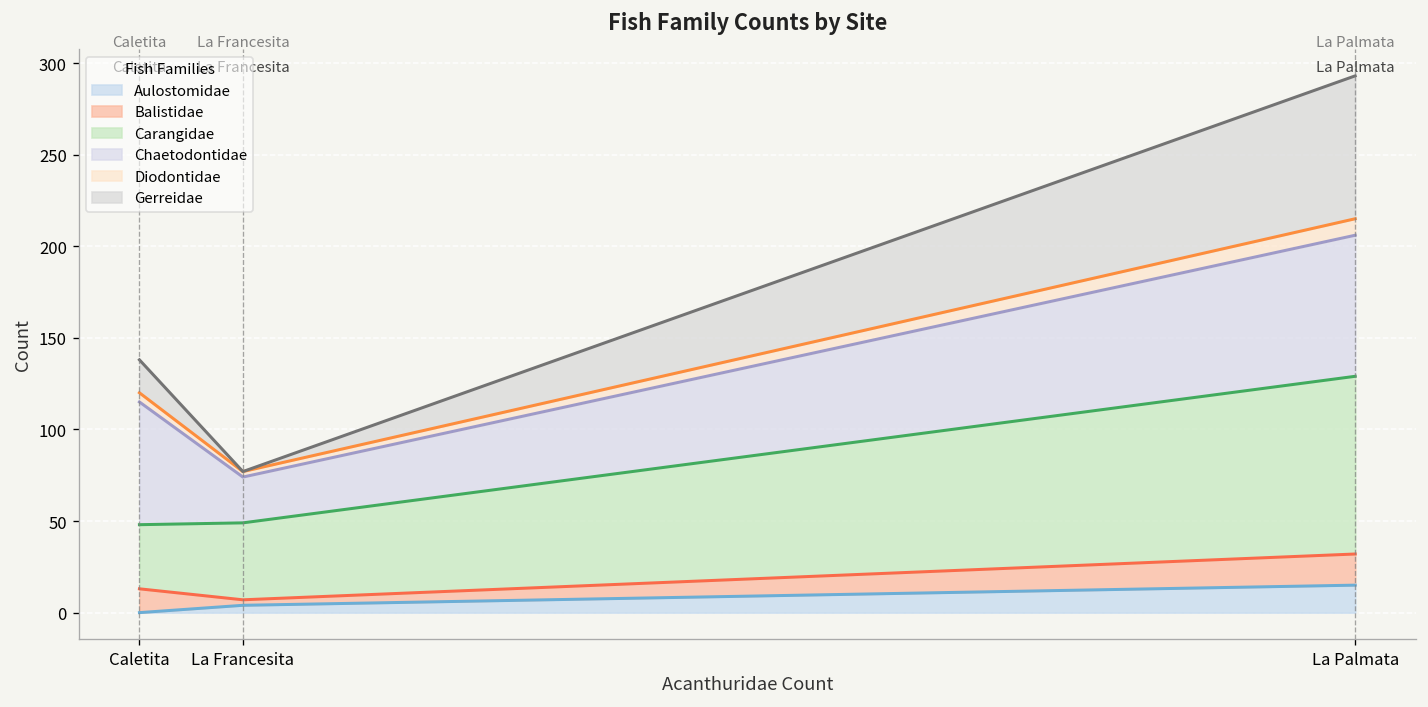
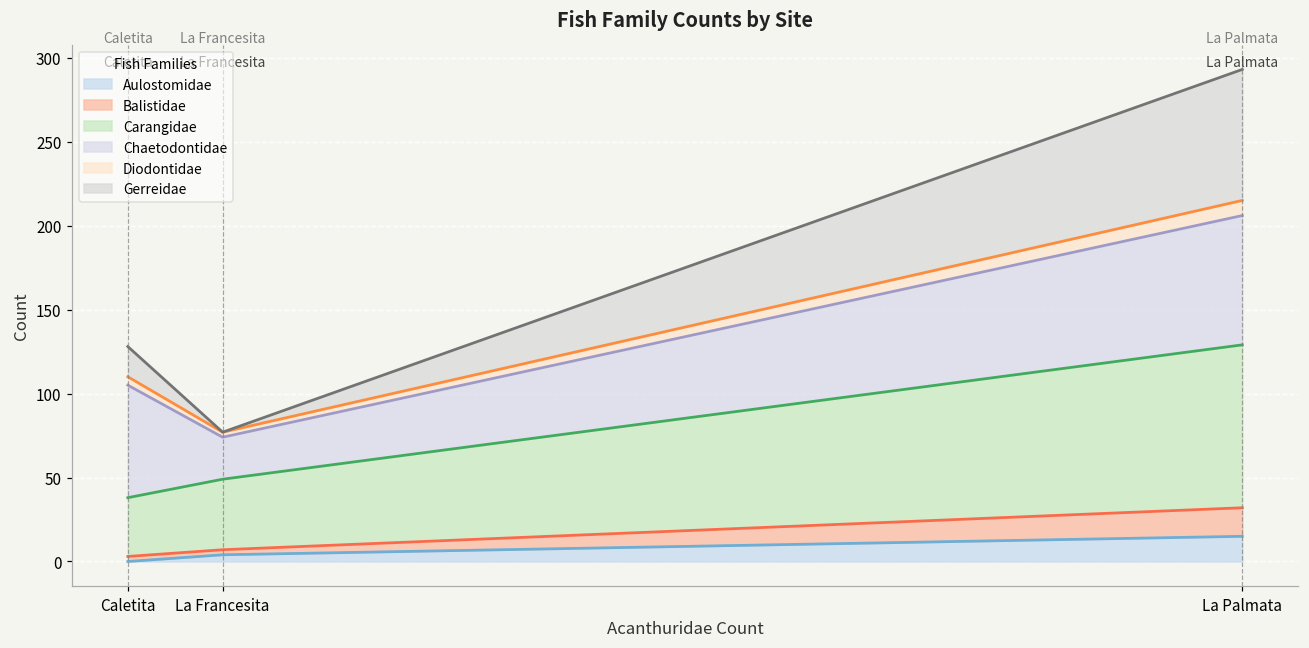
Balistidae, Caletita: 13 -> 3
